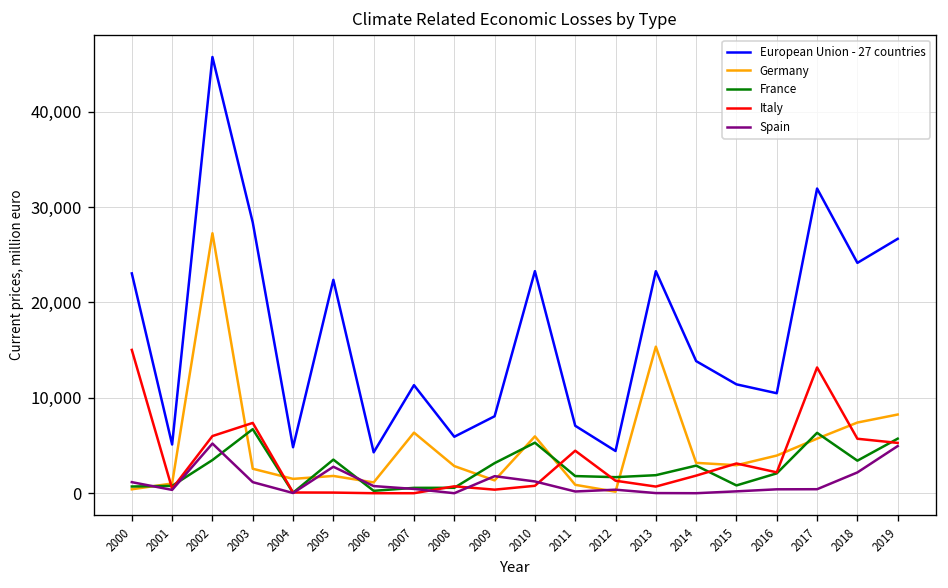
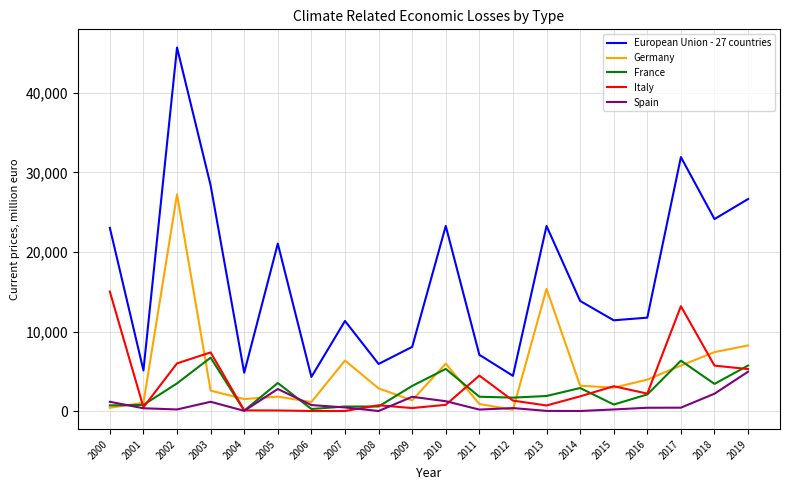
Spain, 2002: 5,000 -> 0
European Union - 27 countries, 2005: 22,000 -> 21,000
European Union - 27 countries, 2016: 10,000 -> 12,000
